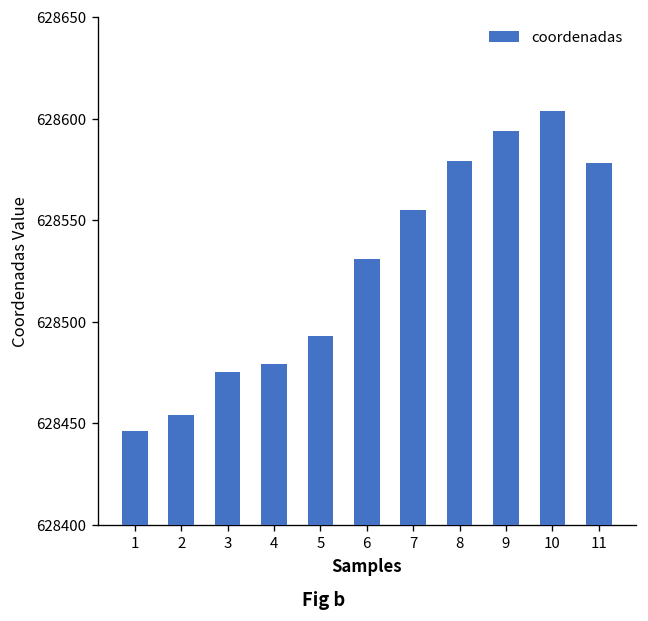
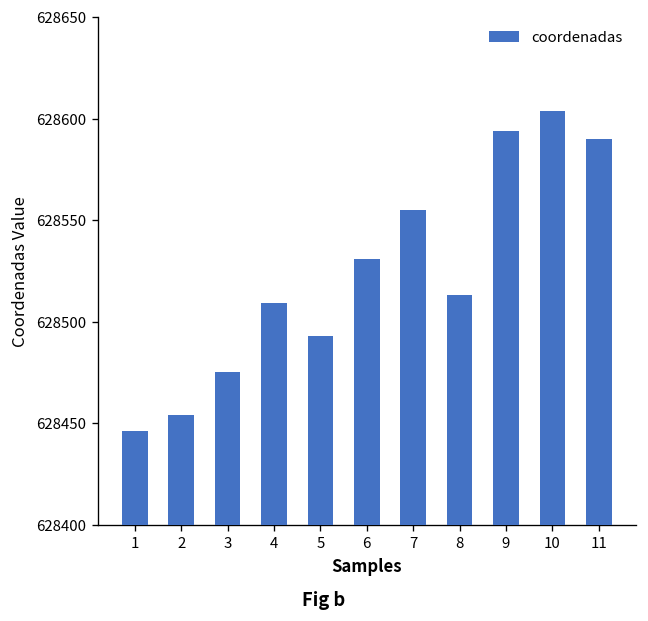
4: 628479 -> 628509
8: 628579 -> 628513
11: 628578 -> 628590
